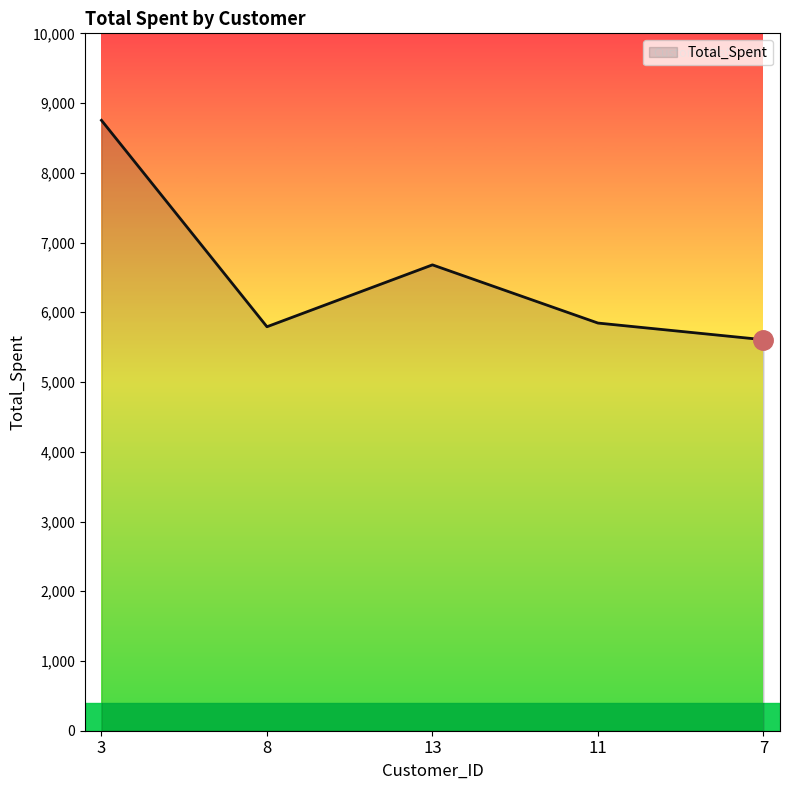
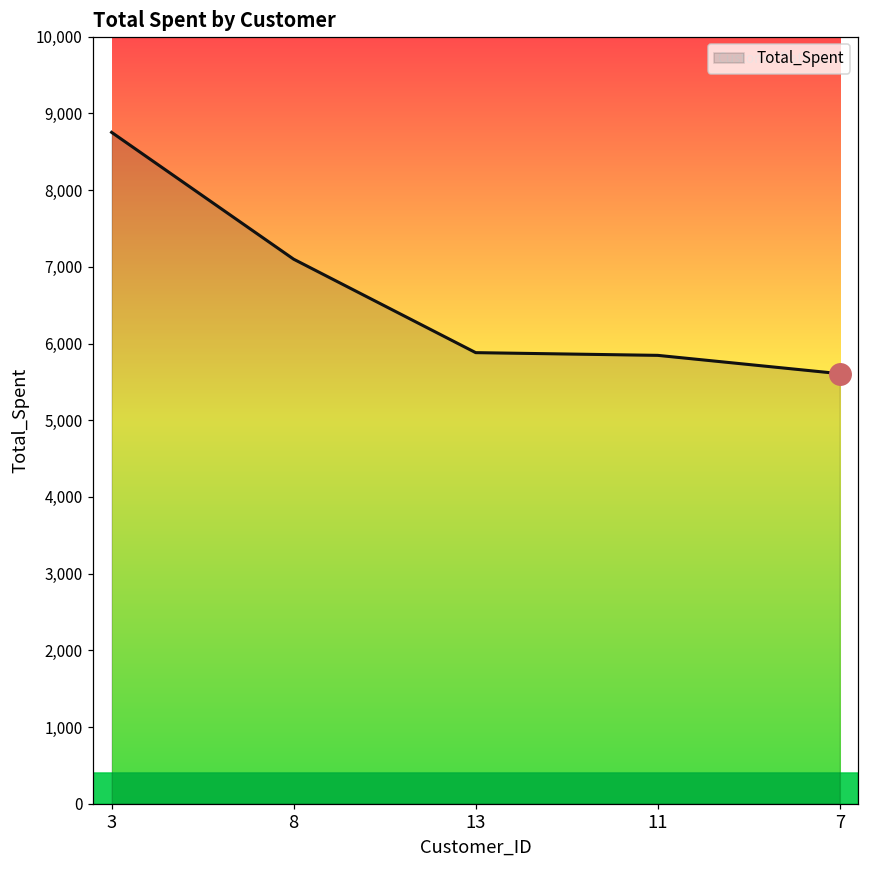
Total_Spent, 8: 5,800 -> 7,100
Total_Spent, 13: 6,700 -> 5,900
